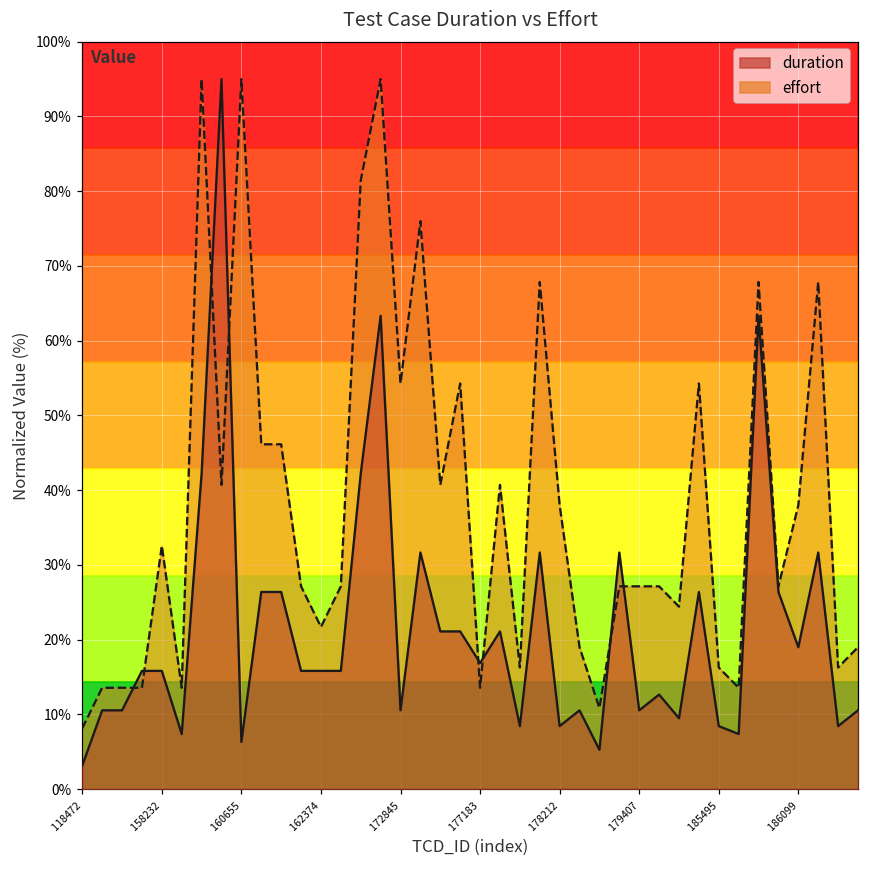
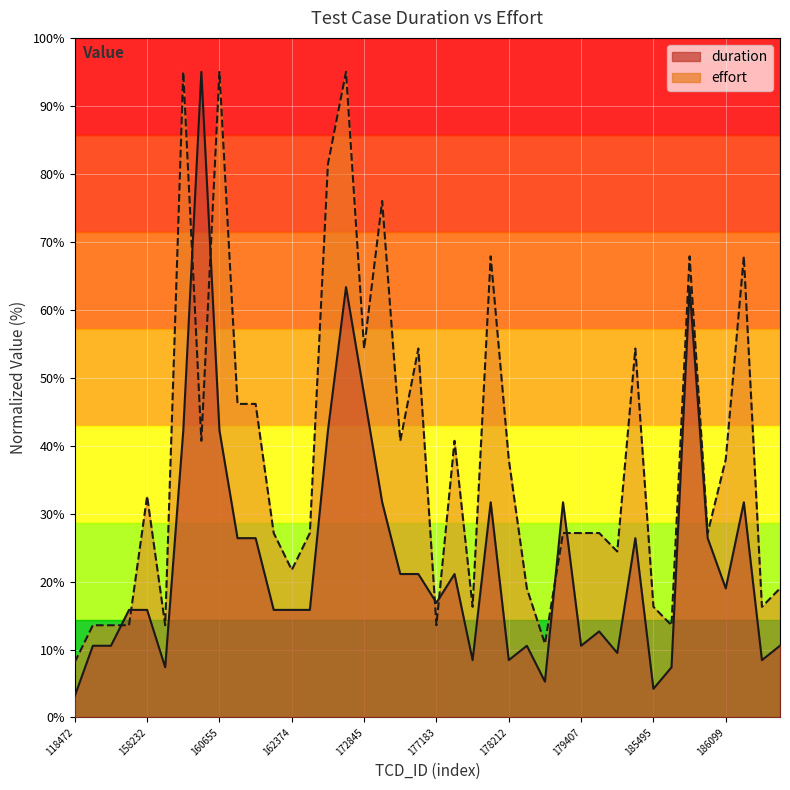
duration, 160655: 6% -> 42%
duration, 172845: 11% -> 48%
duration, 185495: 8% -> 4%
